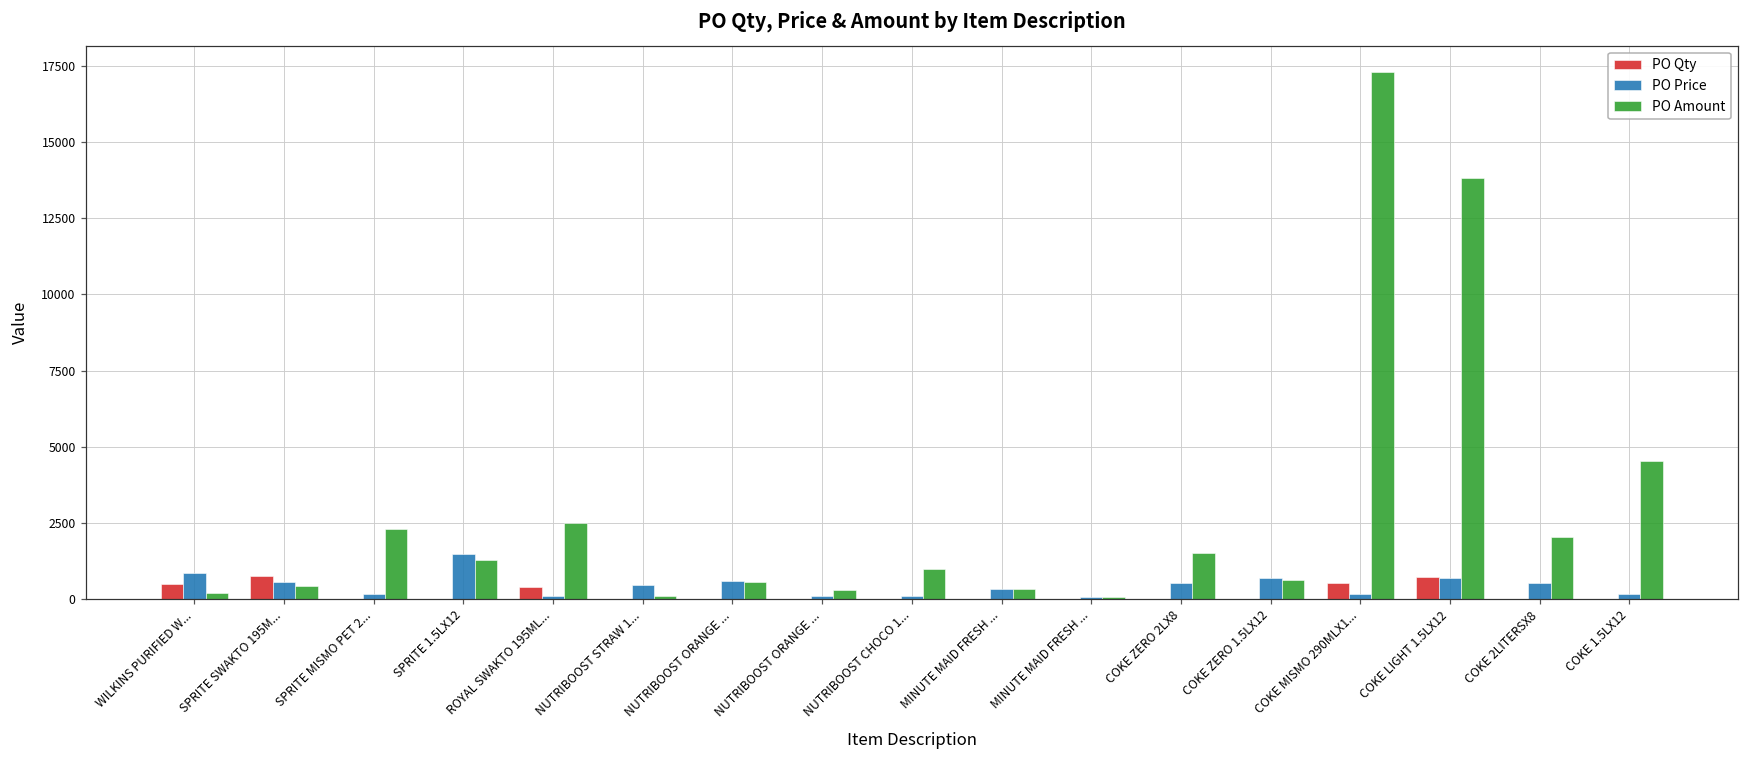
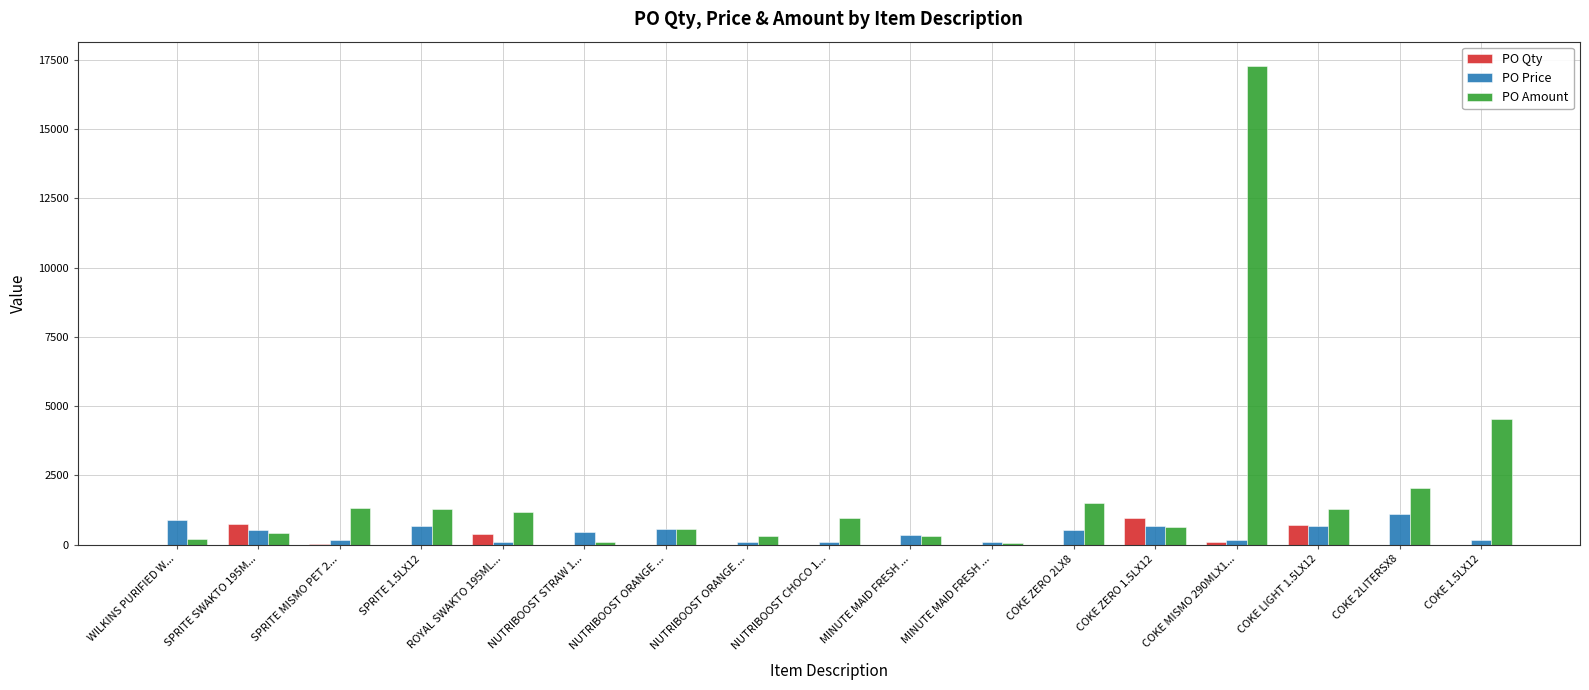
PO Qty, WILKINS PURIFIED W...: 500 -> 0
PO Amount, SPRITE MISMO PET 2...: 2300 -> 1300
PO Price, SPRITE 1.5LX12: 1500 -> 700
PO Amount, ROYAL SWAKTO 195ML...: 2500 -> 1200
PO Qty, COKE ZERO 1.5LX12: 0 -> 1000
PO Qty, COKE MISMO 290MLX1...: 500 -> 100
PO Amount, COKE LIGHT 1.5LX12: 13800 -> 1300
PO Price, COKE 2LITERSX8: 500 -> 1100
